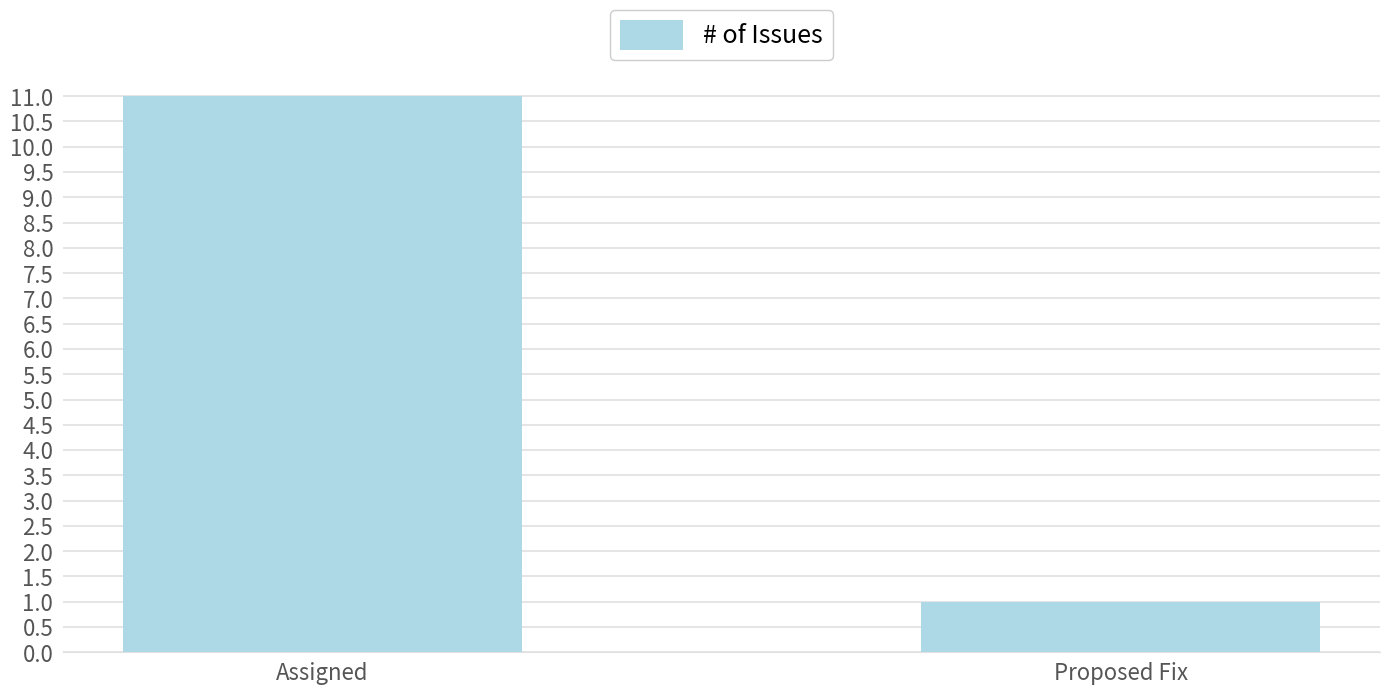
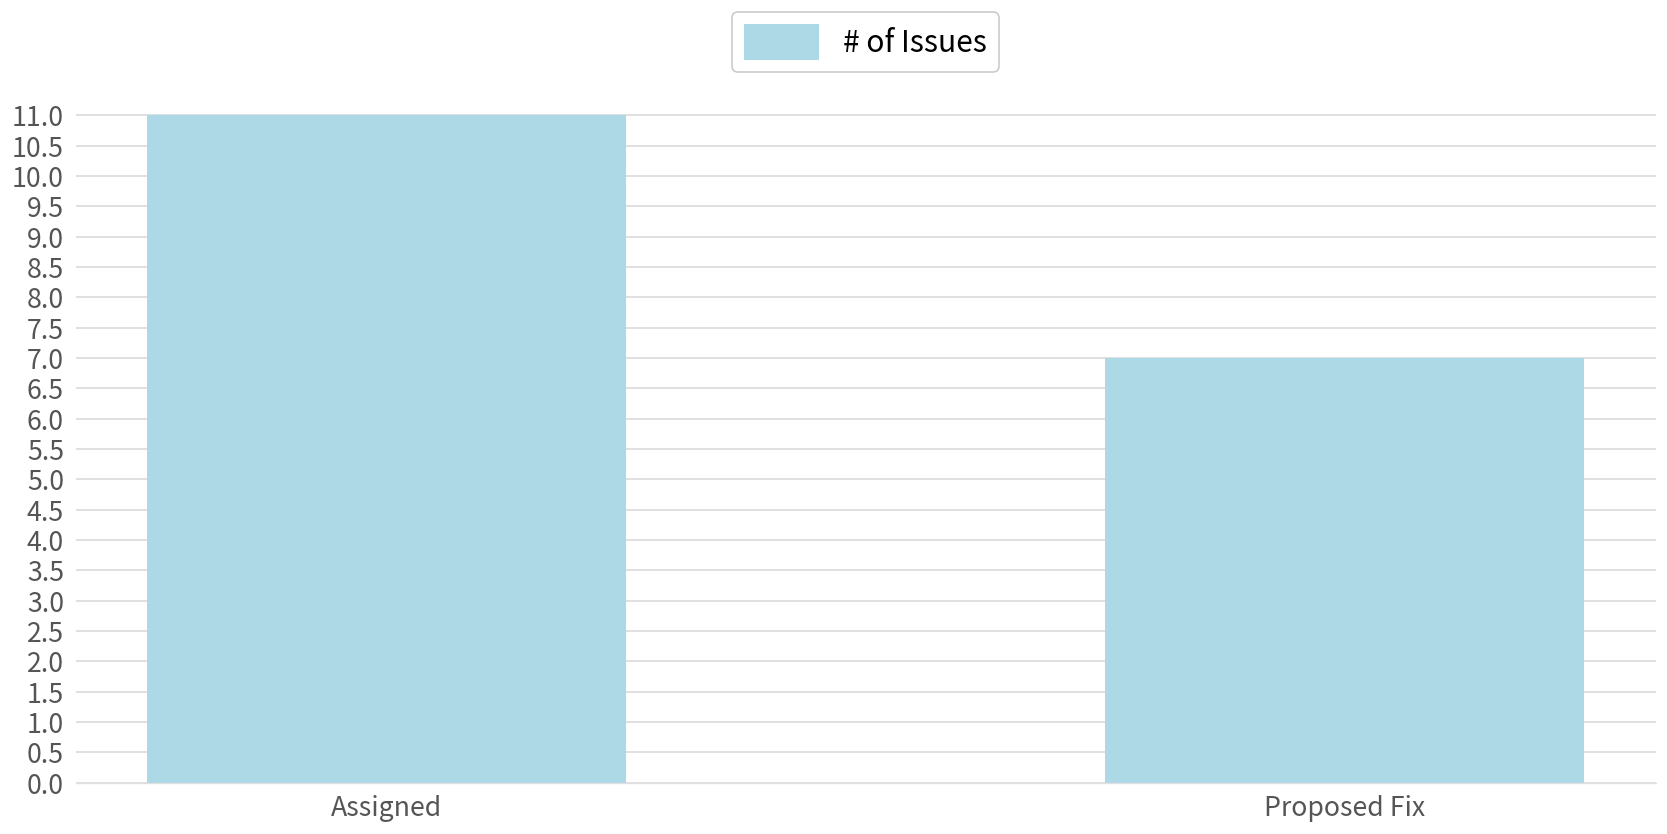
Proposed Fix: 1 -> 7
